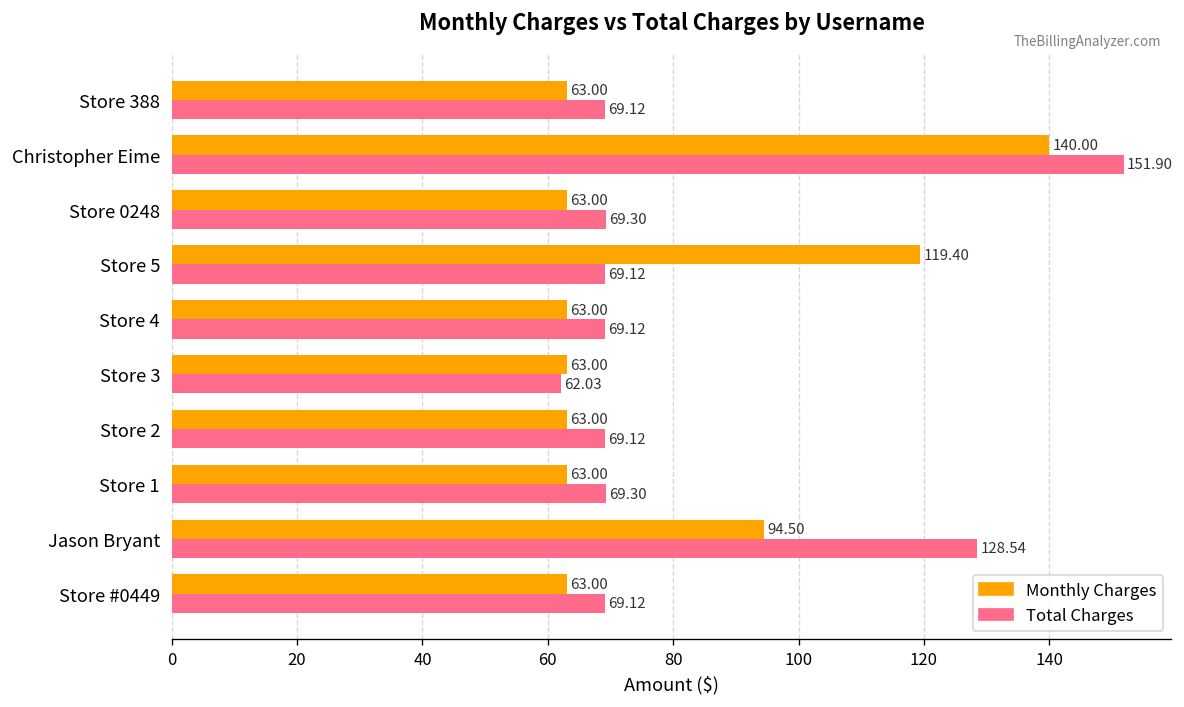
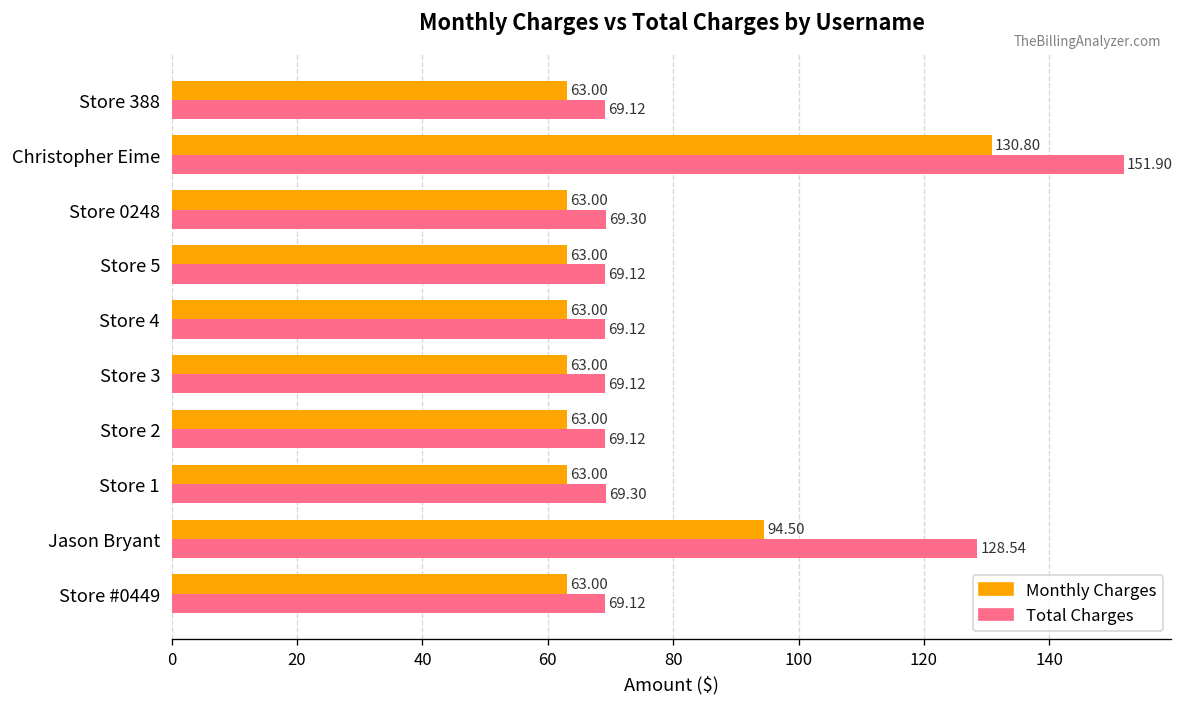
Monthly Charges, Christopher Eime: 140.00 -> 130.80
Monthly Charges, Store 5: 119.40 -> 63.00
Total Charges, Store 3: 62.03 -> 69.12
